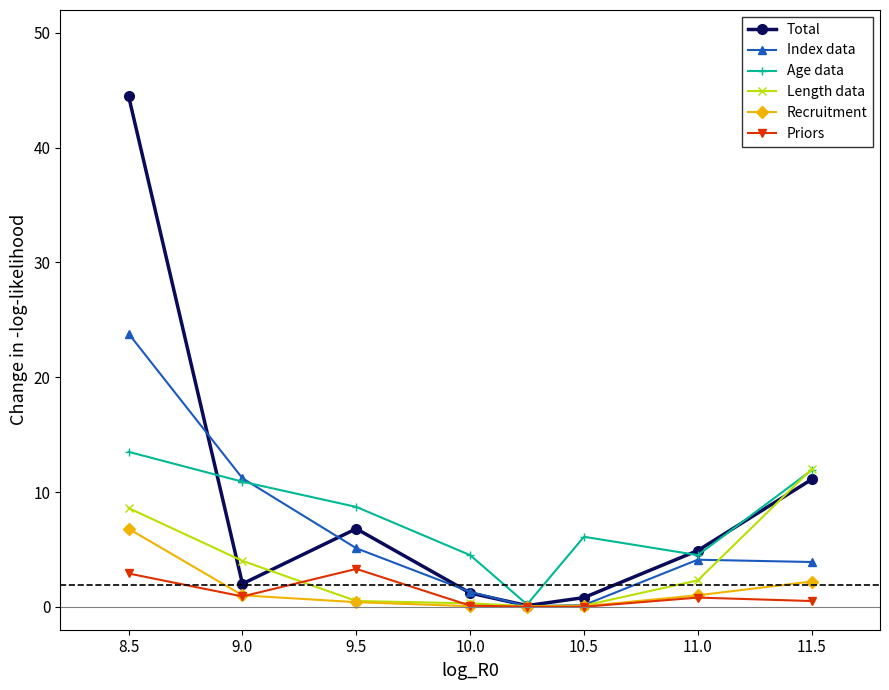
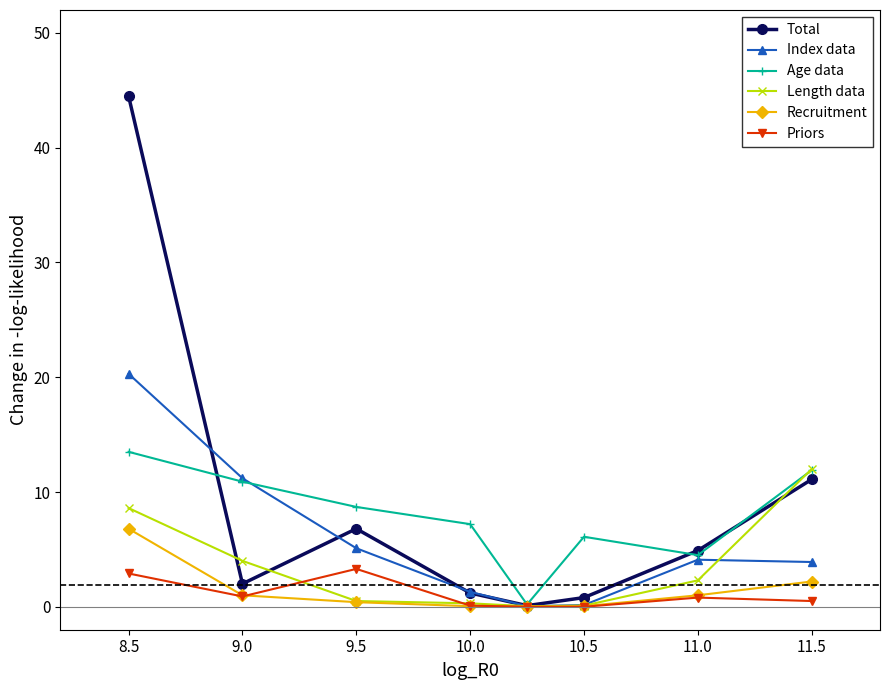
Index data, 8.5: 23.8 -> 20.3
Age data, 10.0: 4.5 -> 7.2
